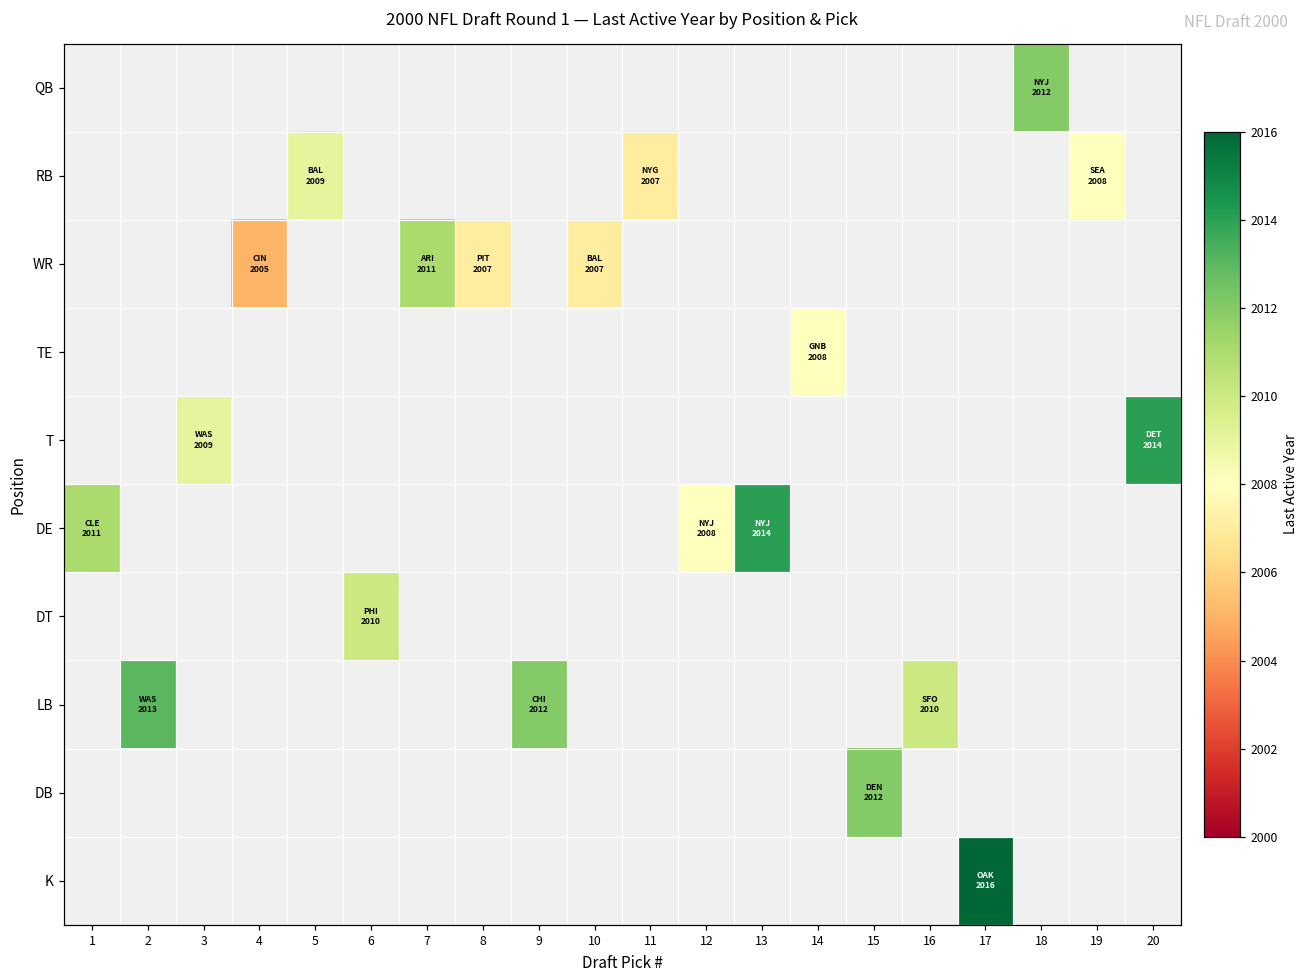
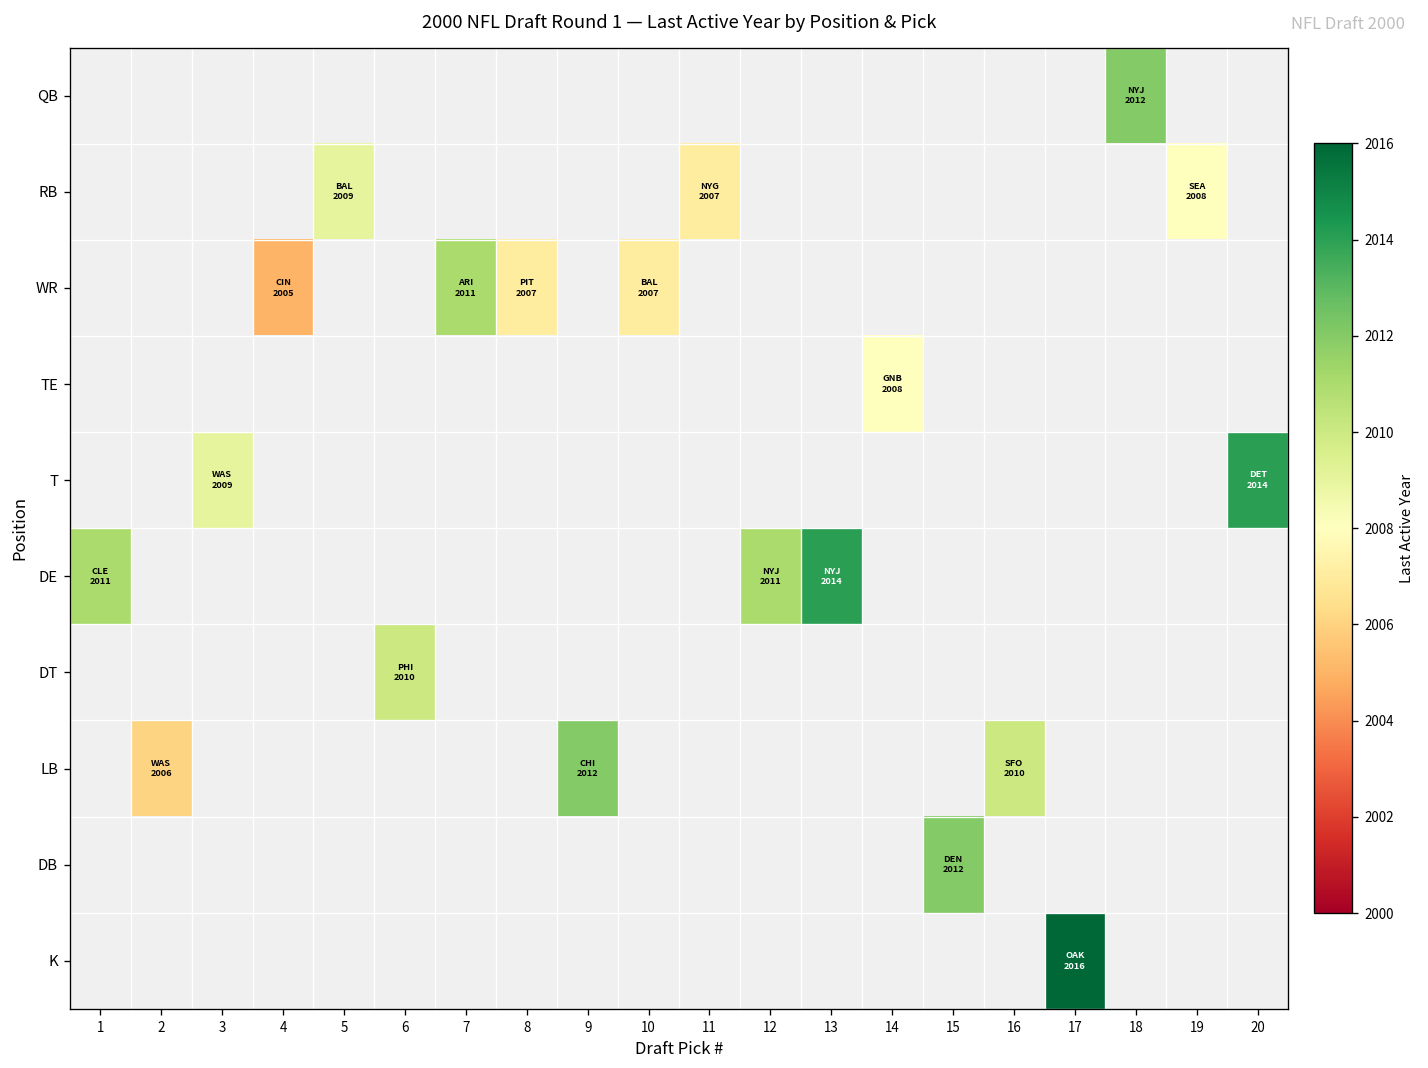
DE, 12: 2008 -> 2011
LB, 2: 2013 -> 2006
